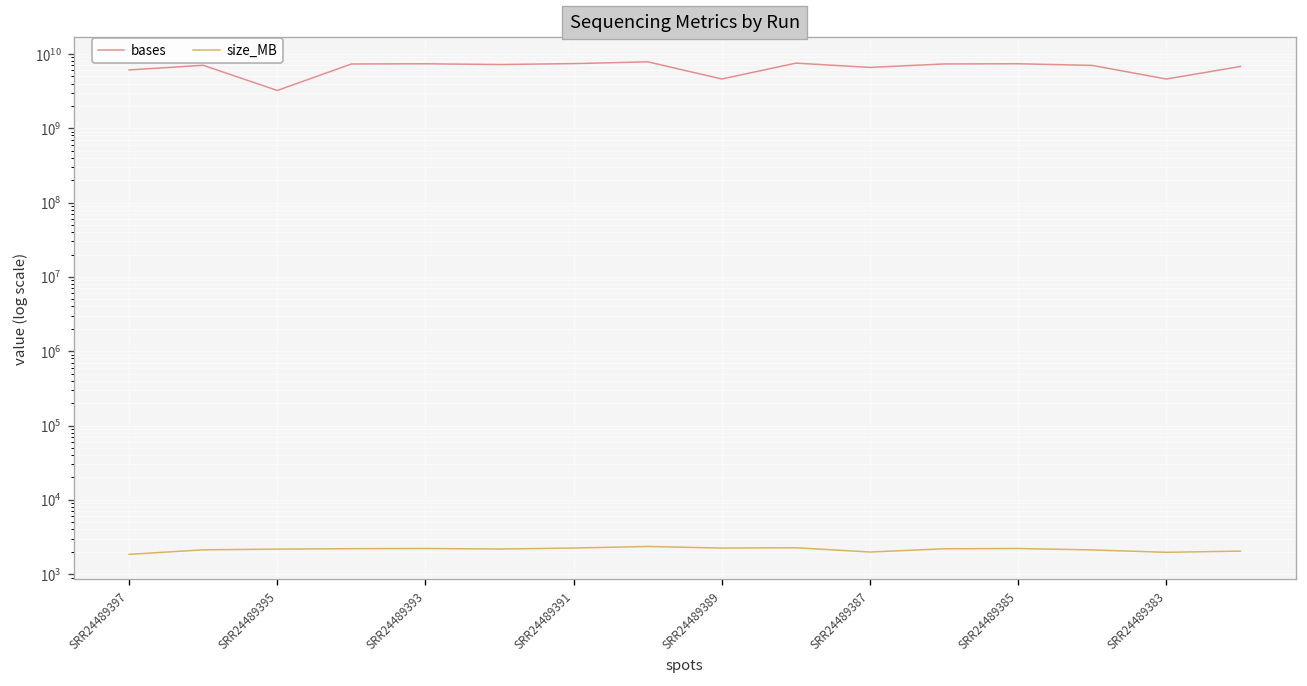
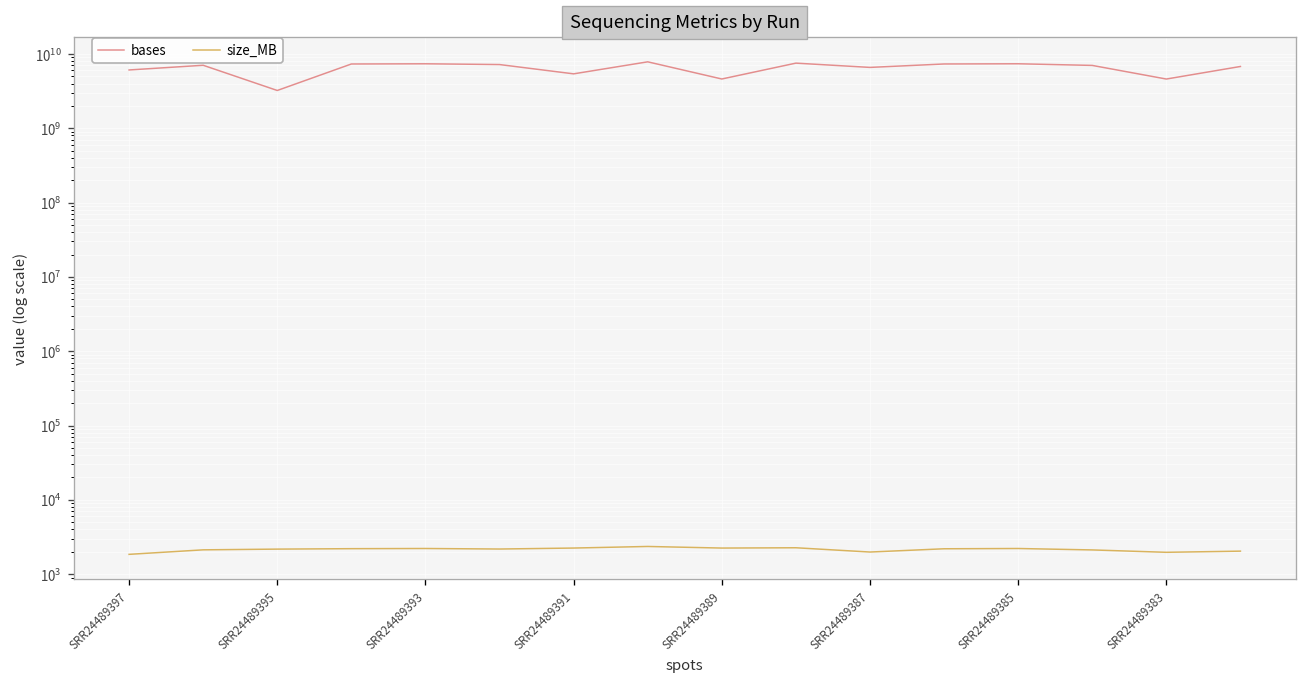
bases, SRR24489391: 7000000000 -> 5000000000
